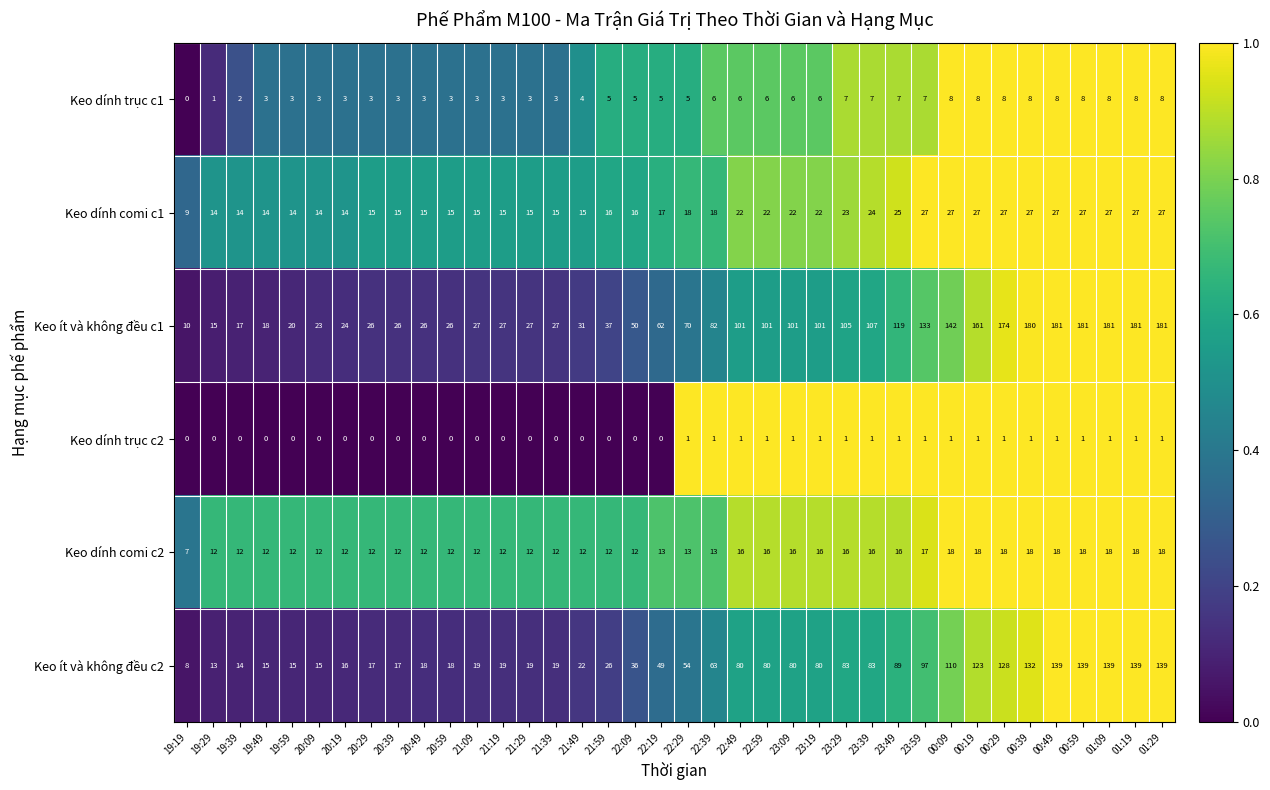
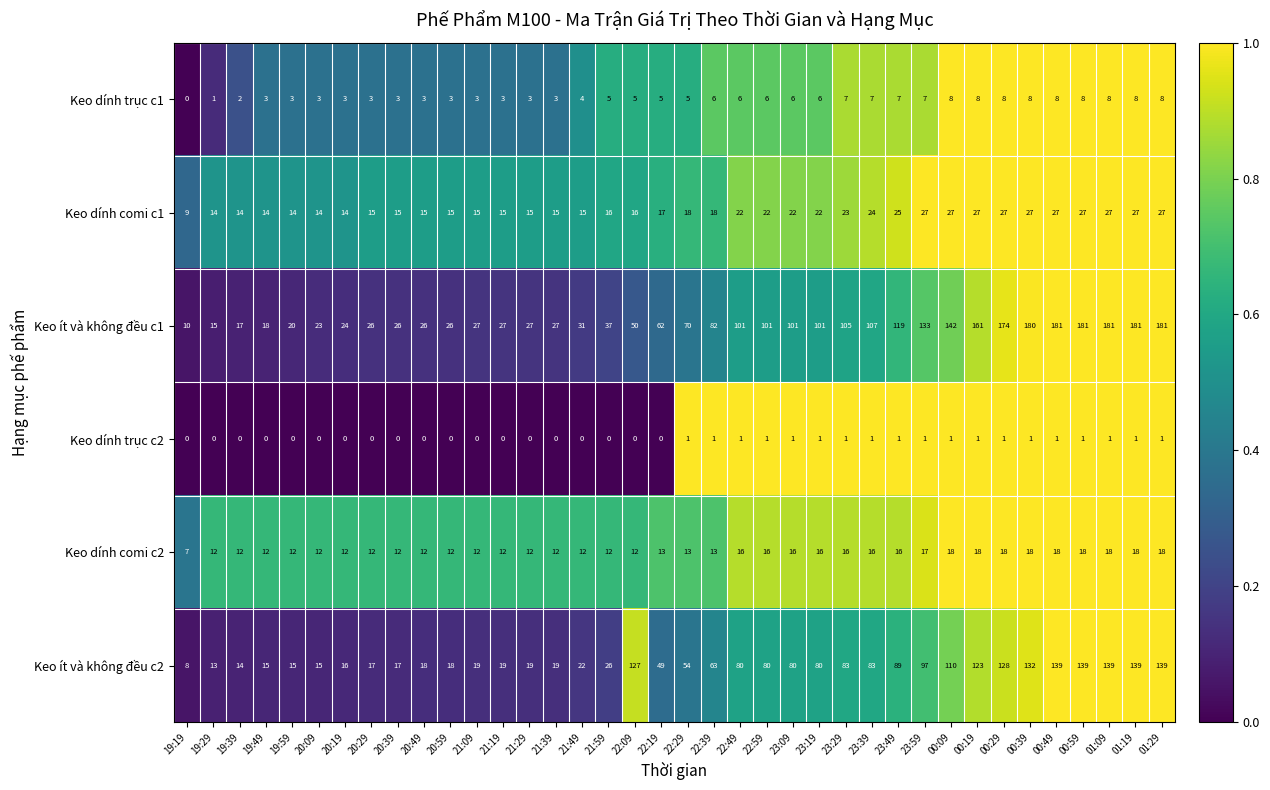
Keo ít và không đều c2, 22:09: 36 -> 127
